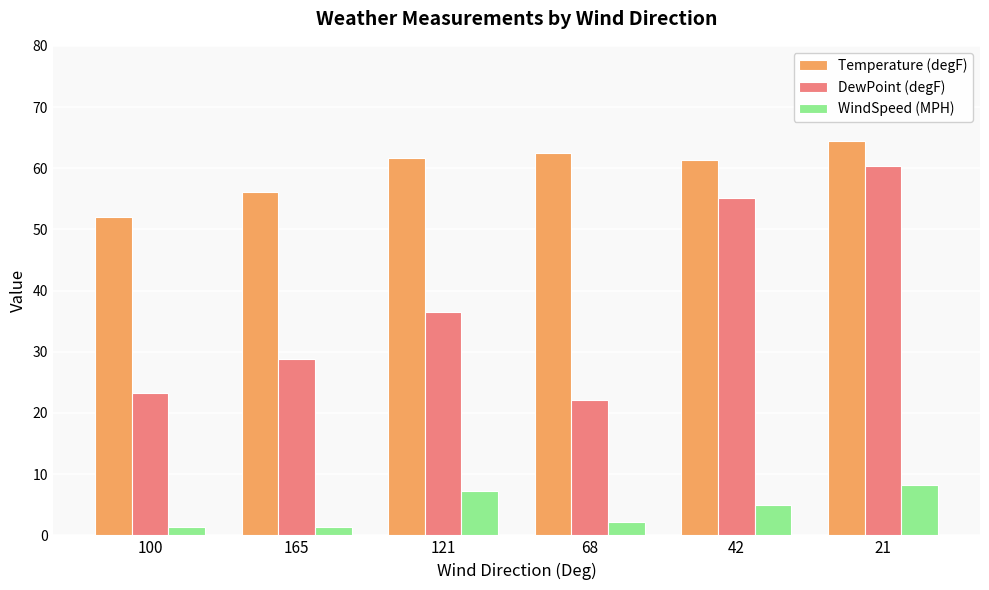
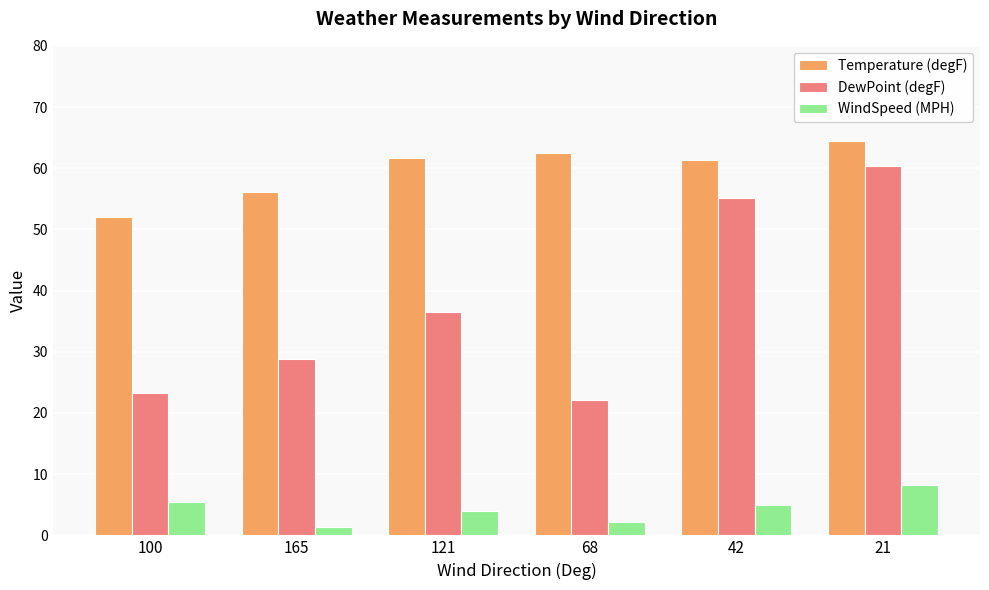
WindSpeed (MPH), 100: 1 -> 5
WindSpeed (MPH), 121: 7 -> 4
